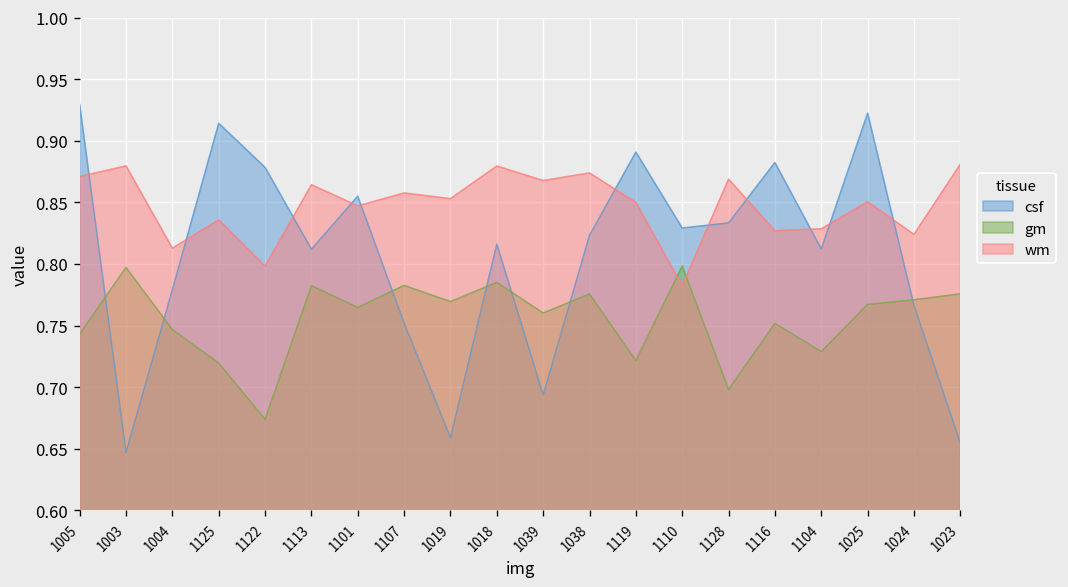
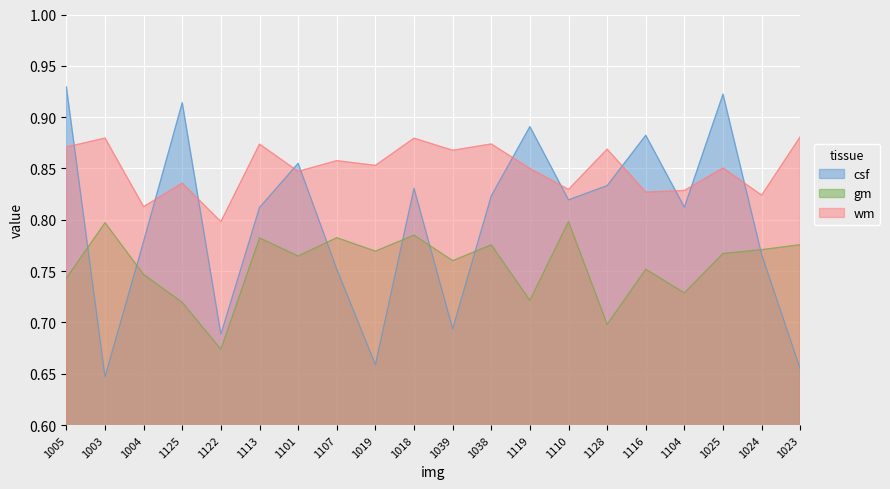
csf, 1122: 0.878 -> 0.689
wm, 1113: 0.864 -> 0.874
csf, 1018: 0.816 -> 0.831
csf, 1110: 0.829 -> 0.819
wm, 1110: 0.782 -> 0.830
